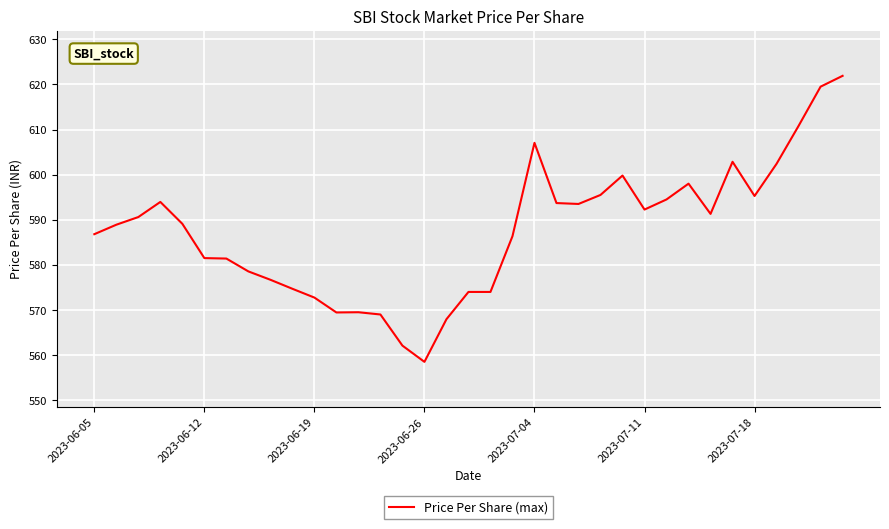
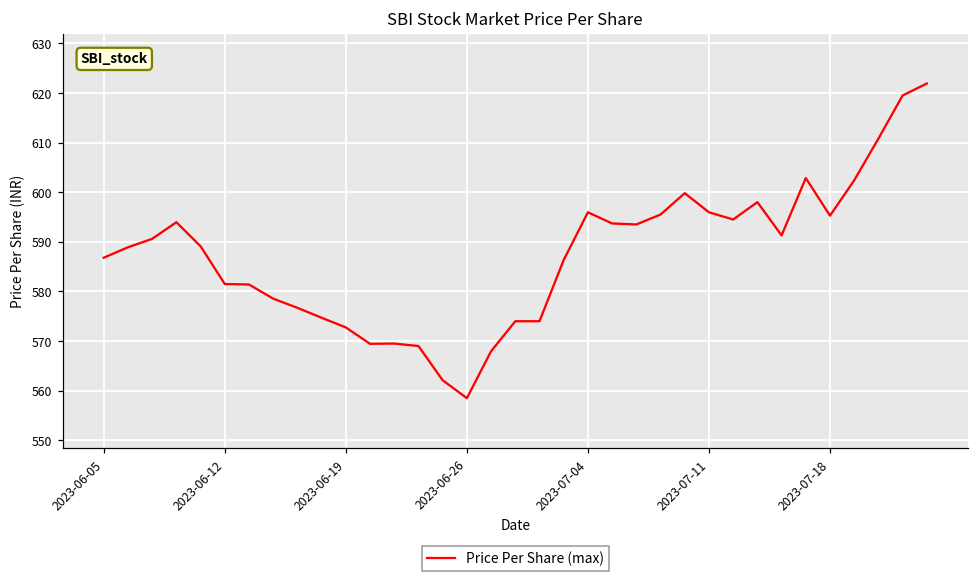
2023-07-04: 607 -> 596
2023-07-11: 592 -> 596
